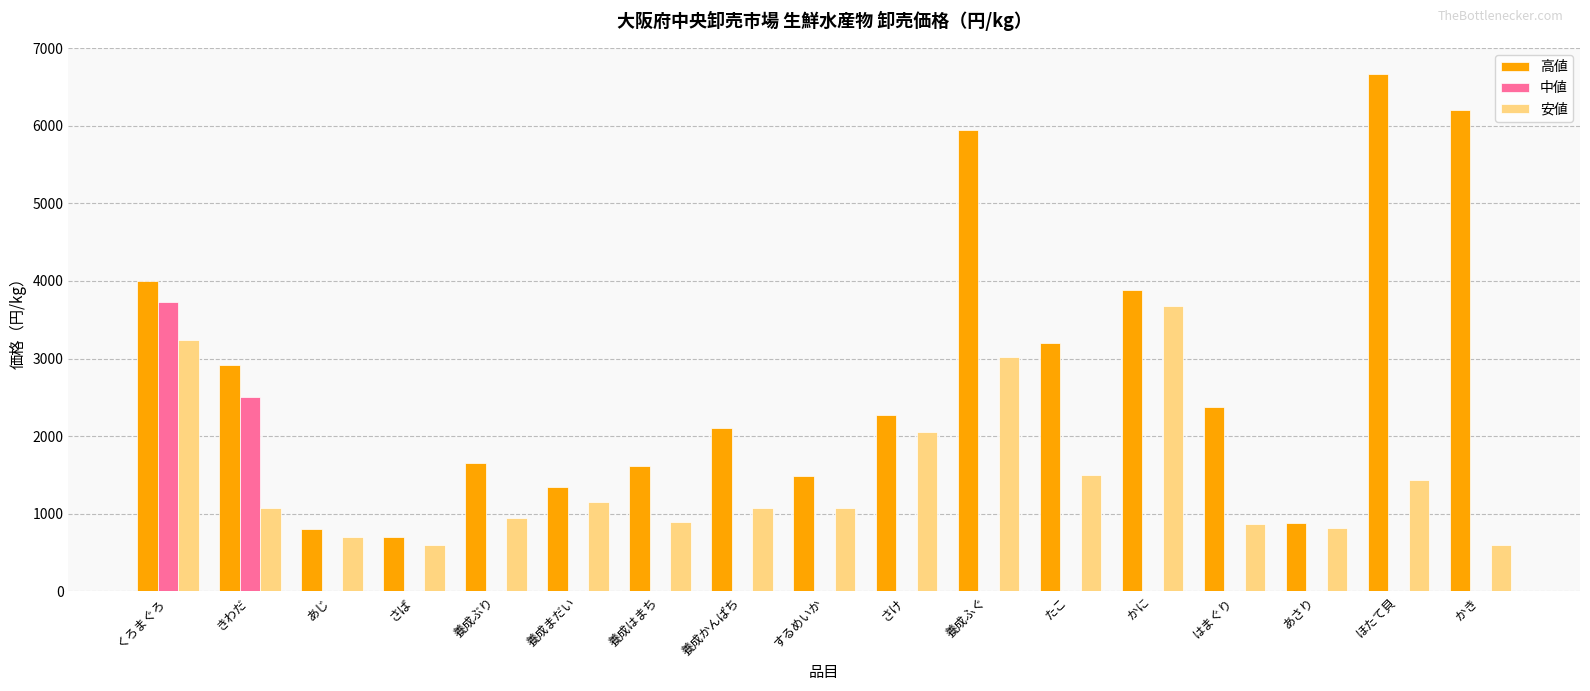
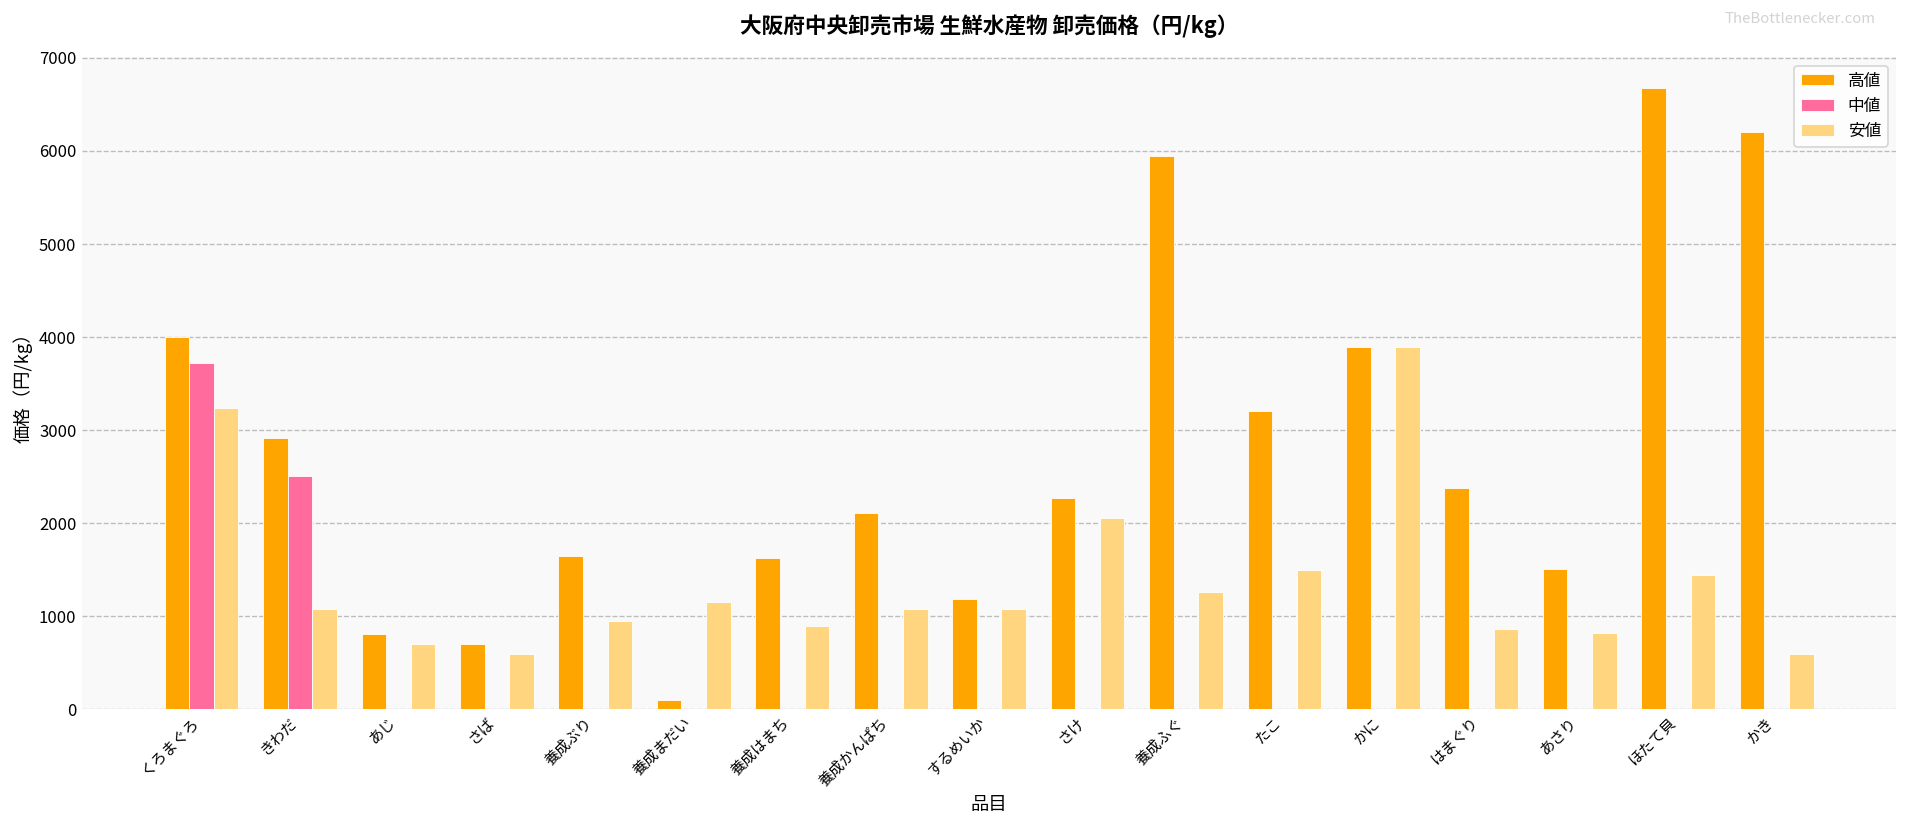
高値, 養成まだい: 1400 -> 100
高値, するめいか: 1500 -> 1200
安値, 養成ふぐ: 3000 -> 1300
安値, かに: 3700 -> 3900
高値, あさり: 900 -> 1500
